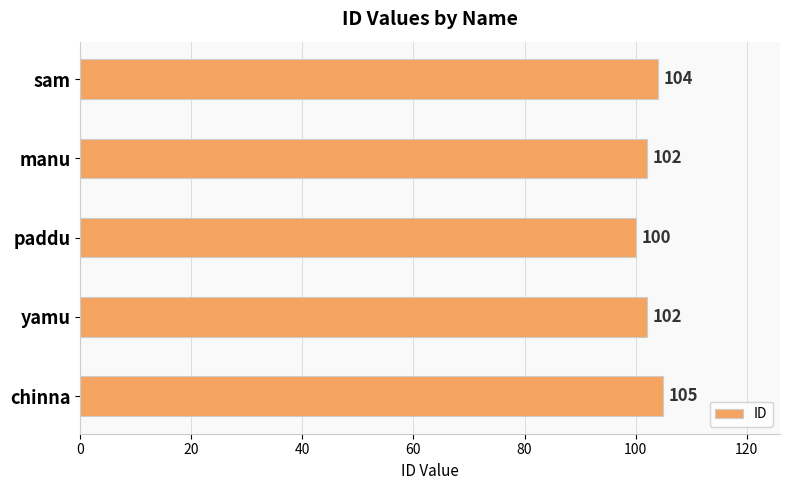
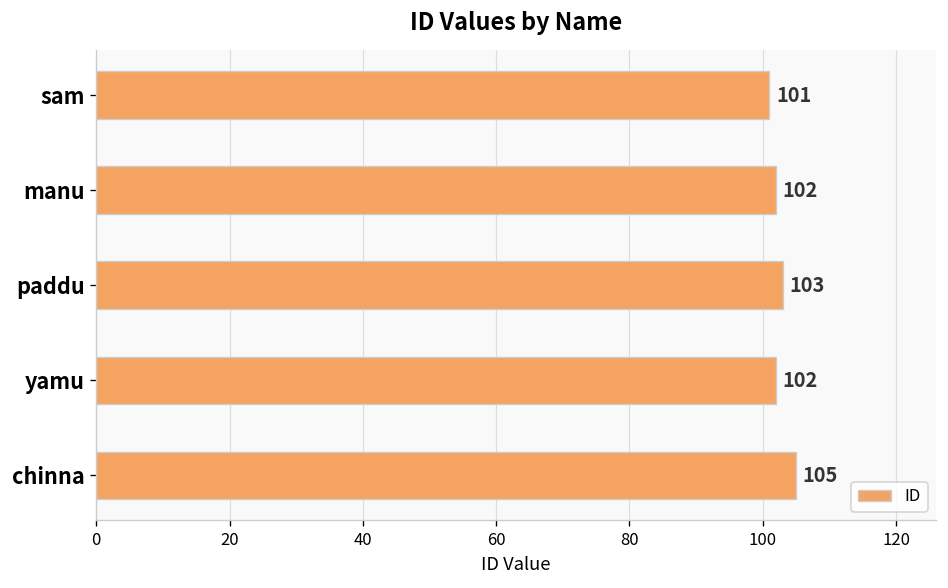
sam: 104 -> 101
paddu: 100 -> 103
